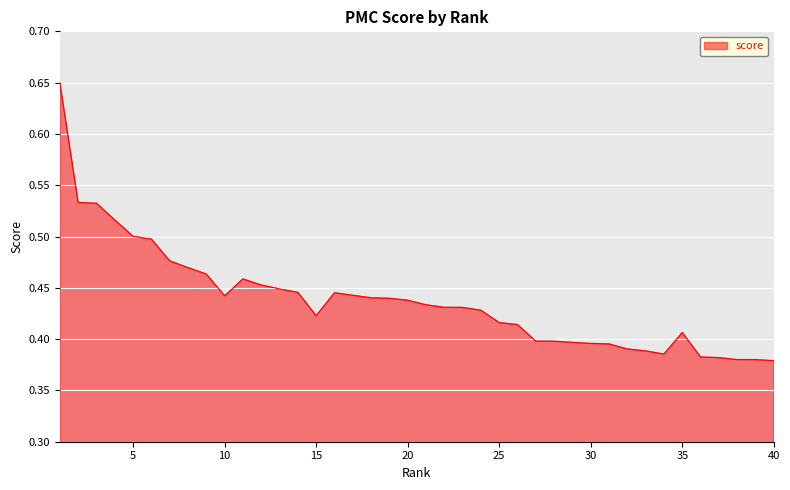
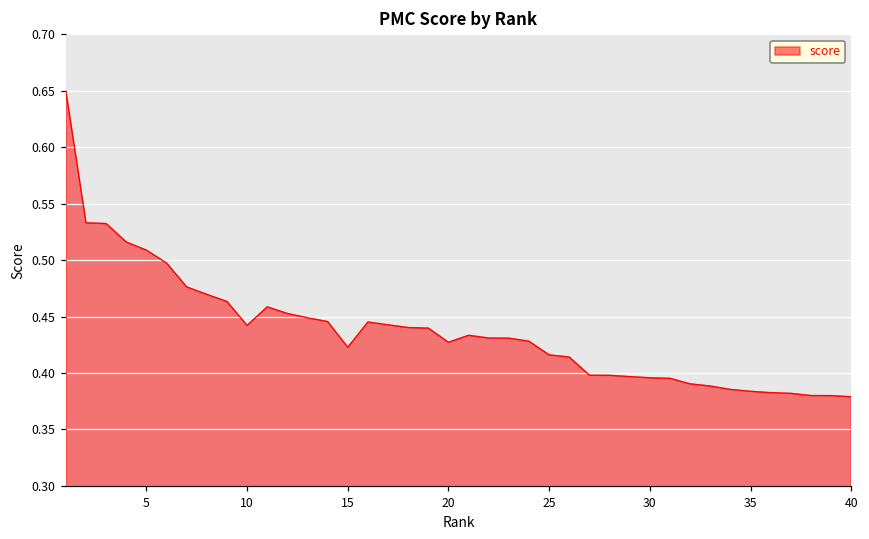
5: 0.500 -> 0.509
20: 0.438 -> 0.427
35: 0.406 -> 0.384
